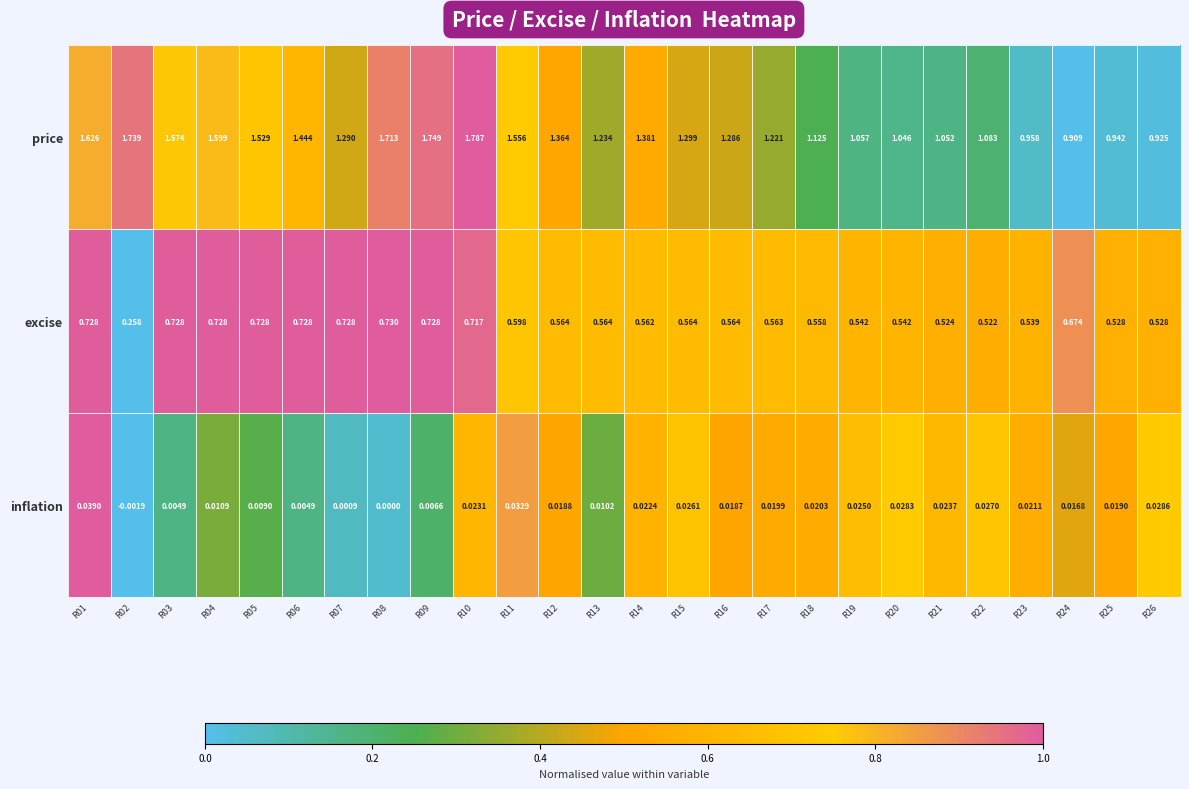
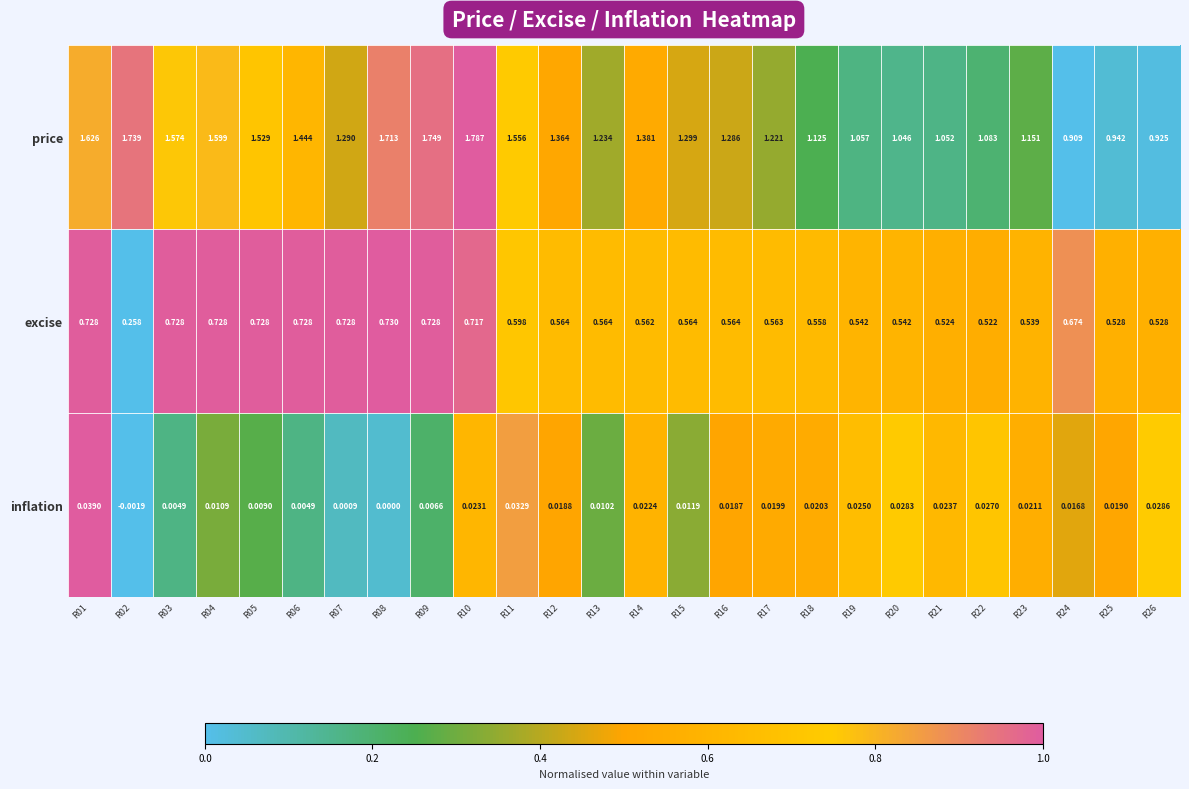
price, R23: 0.958 -> 1.151
inflation, R15: 0.0261 -> 0.0119
